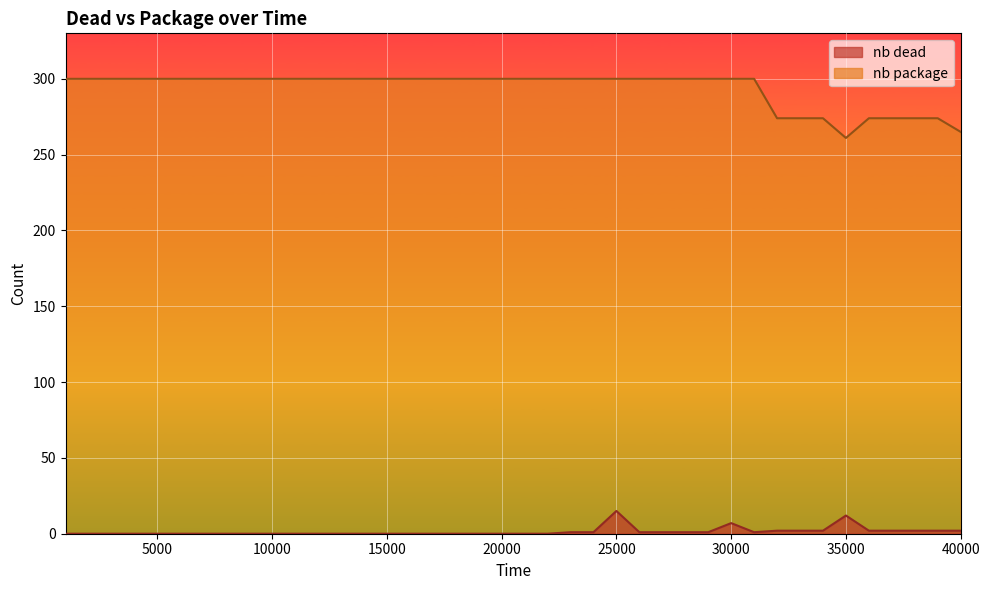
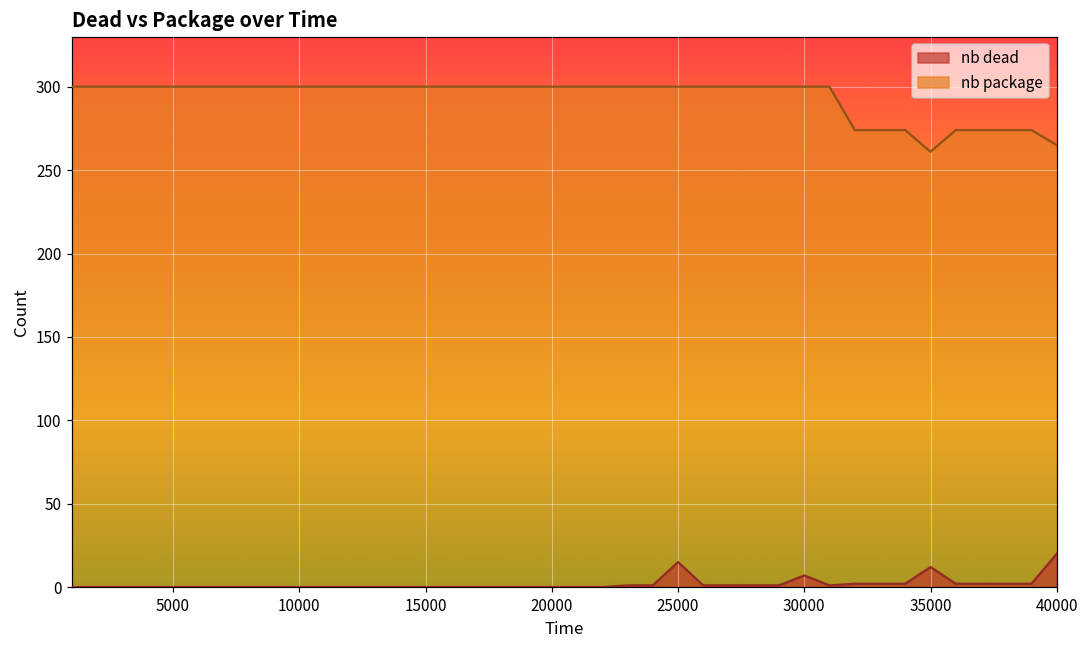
nb dead, 40000: 2 -> 20
